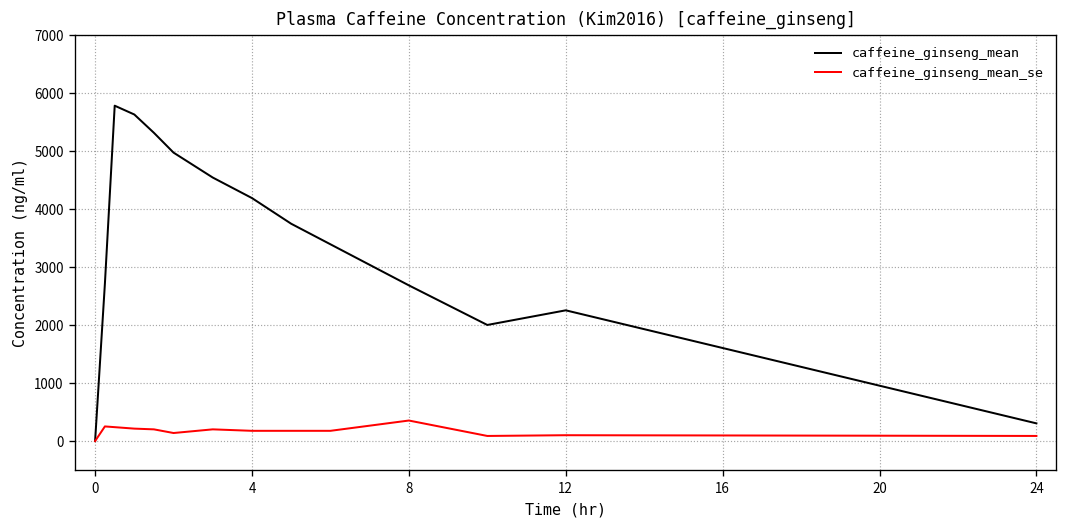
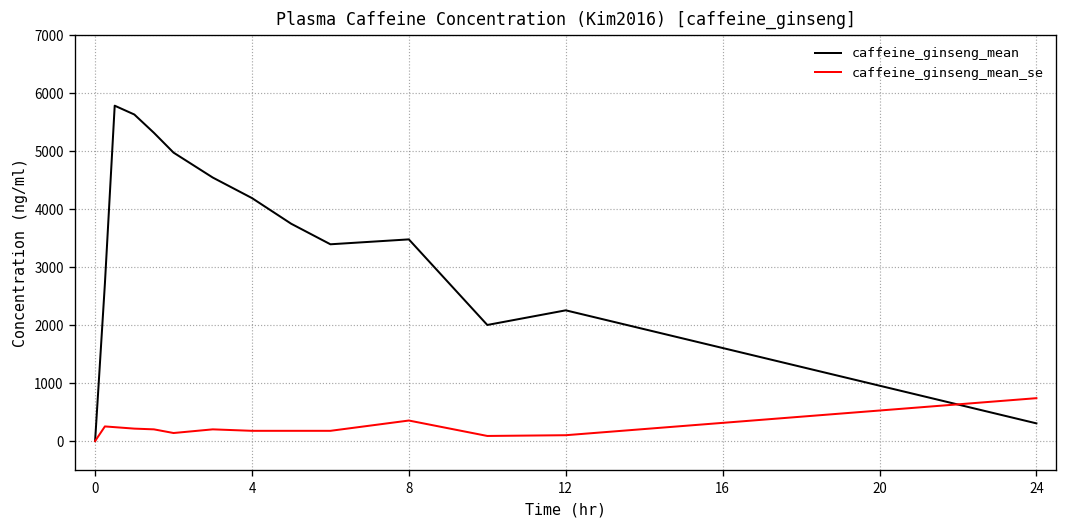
caffeine_ginseng_mean, 8: 2700 -> 3500
caffeine_ginseng_mean_se, 24: 100 -> 700
